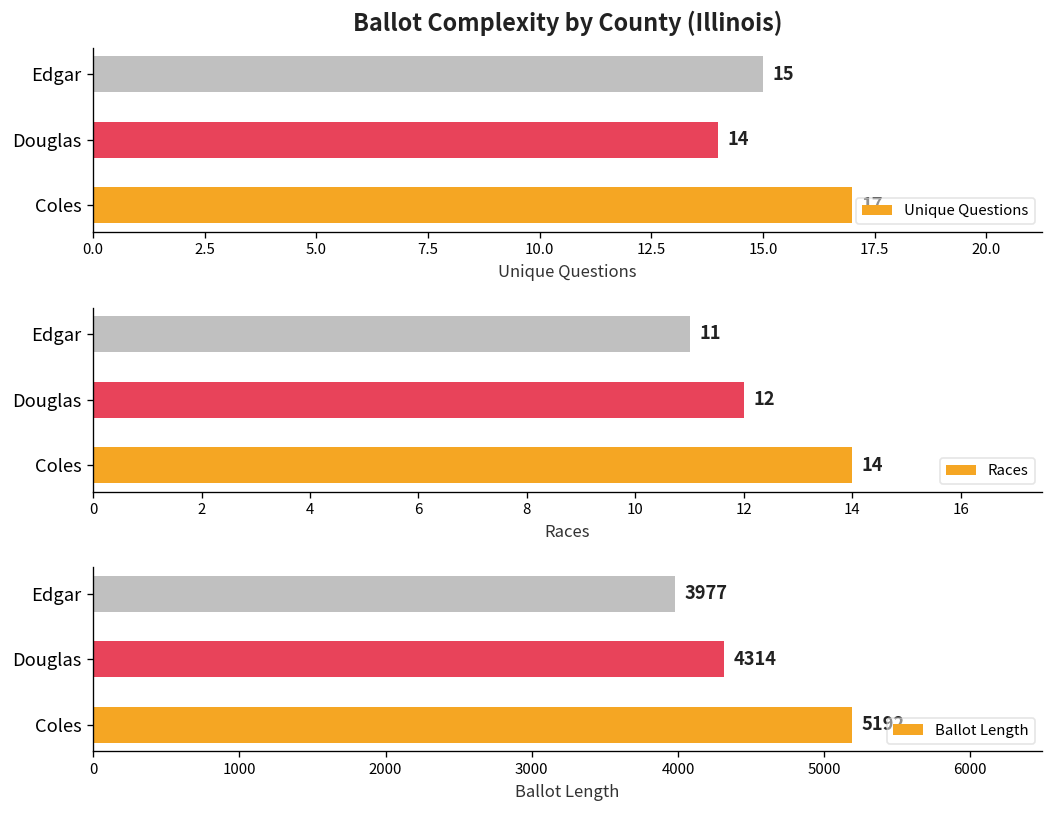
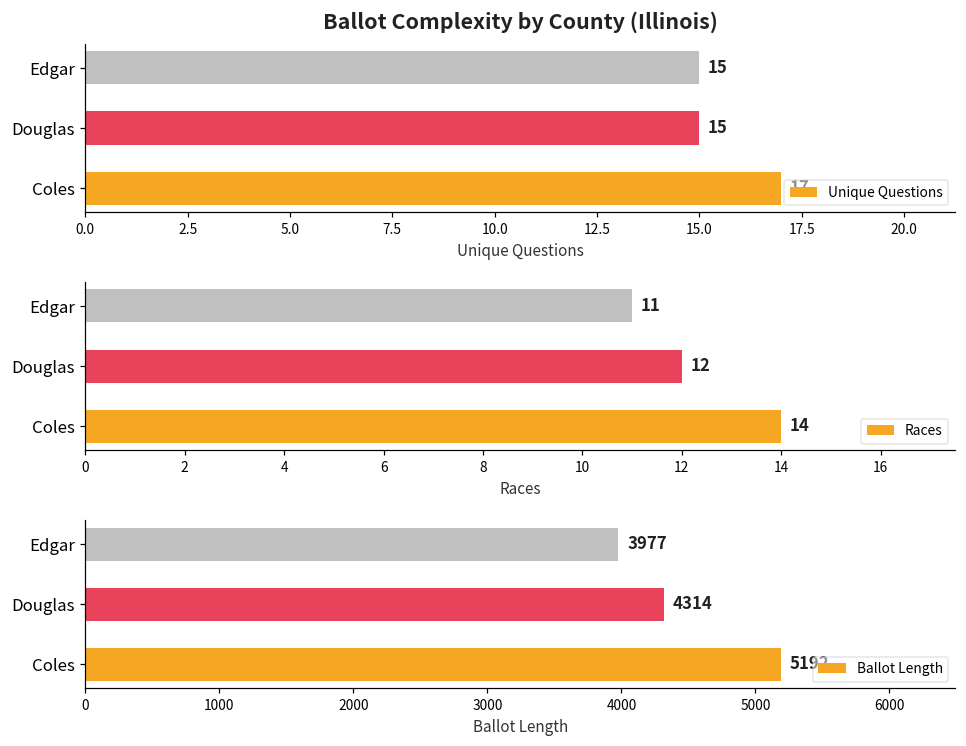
Ballot Complexity by County (Illinois), Douglas: 14 -> 15
